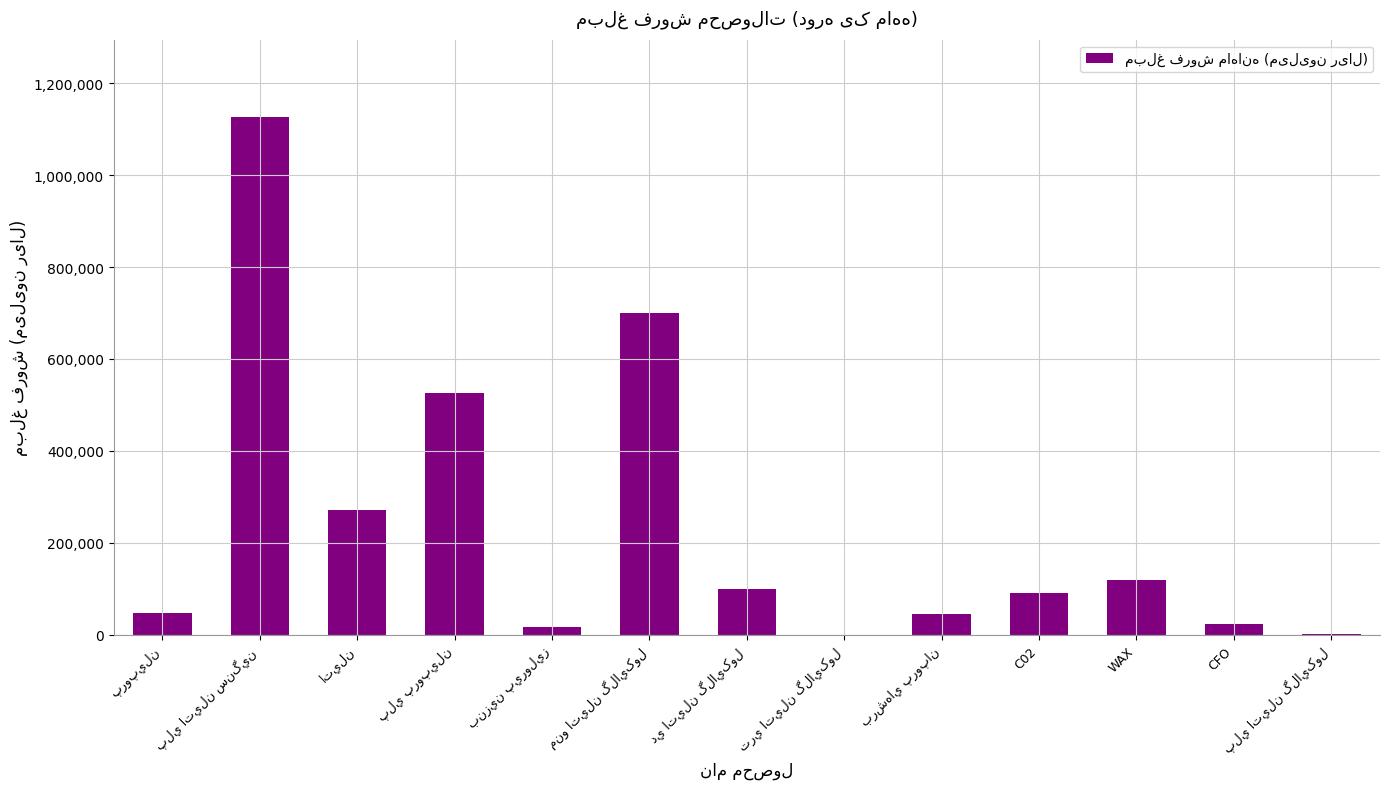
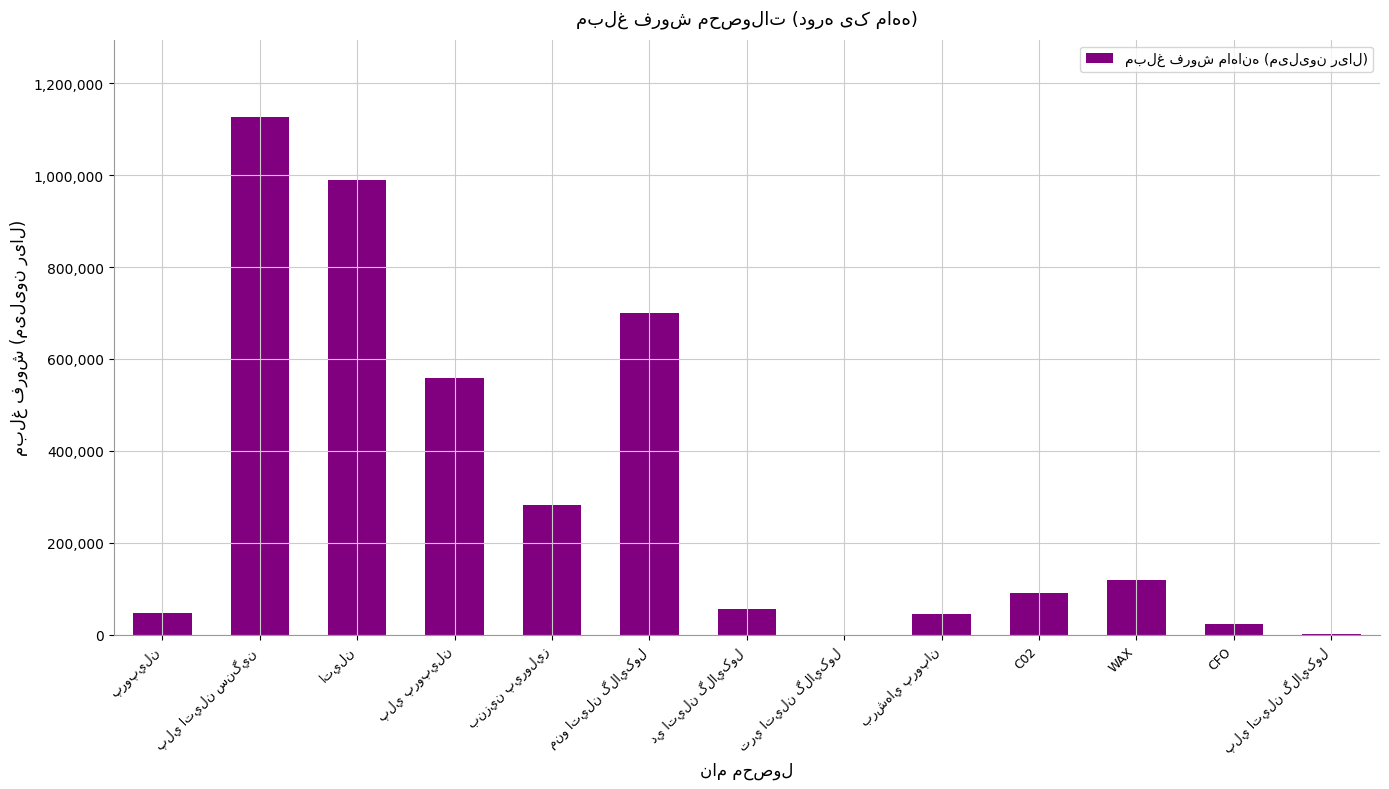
اتيلن: 270,000 -> 990,000
پلي پروپيلن: 530,000 -> 560,000
بنزين پيروليز: 20,000 -> 280,000
دي اتيلن گلايکول: 100,000 -> 60,000
